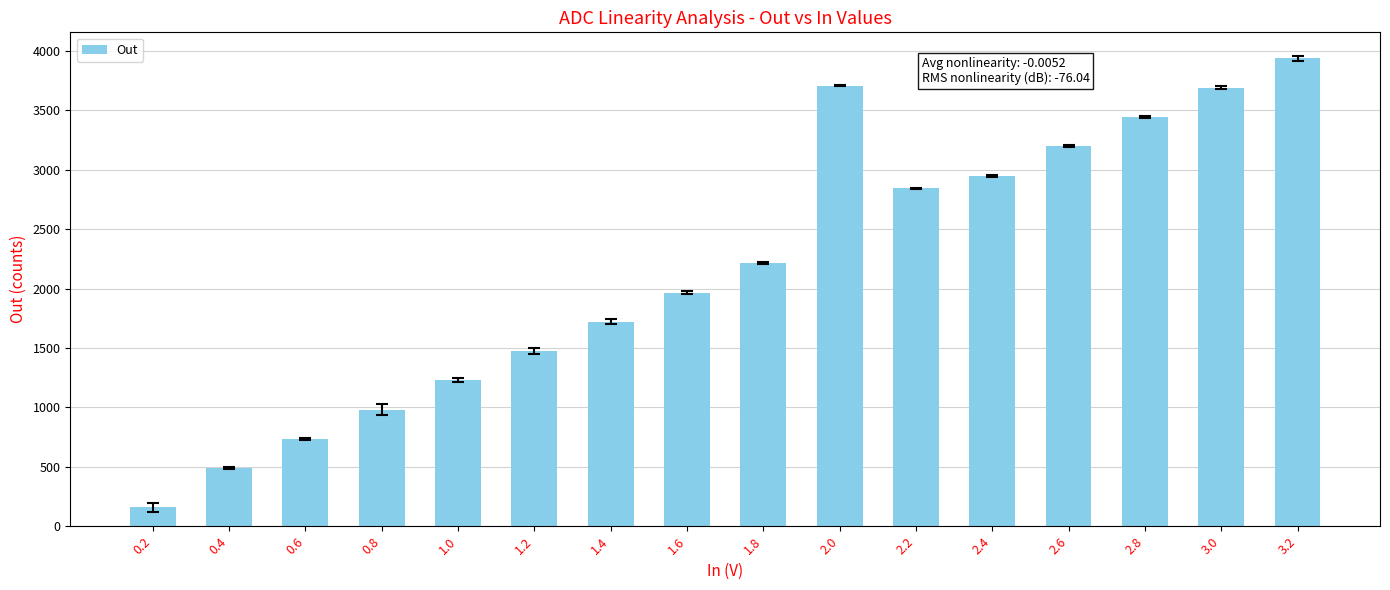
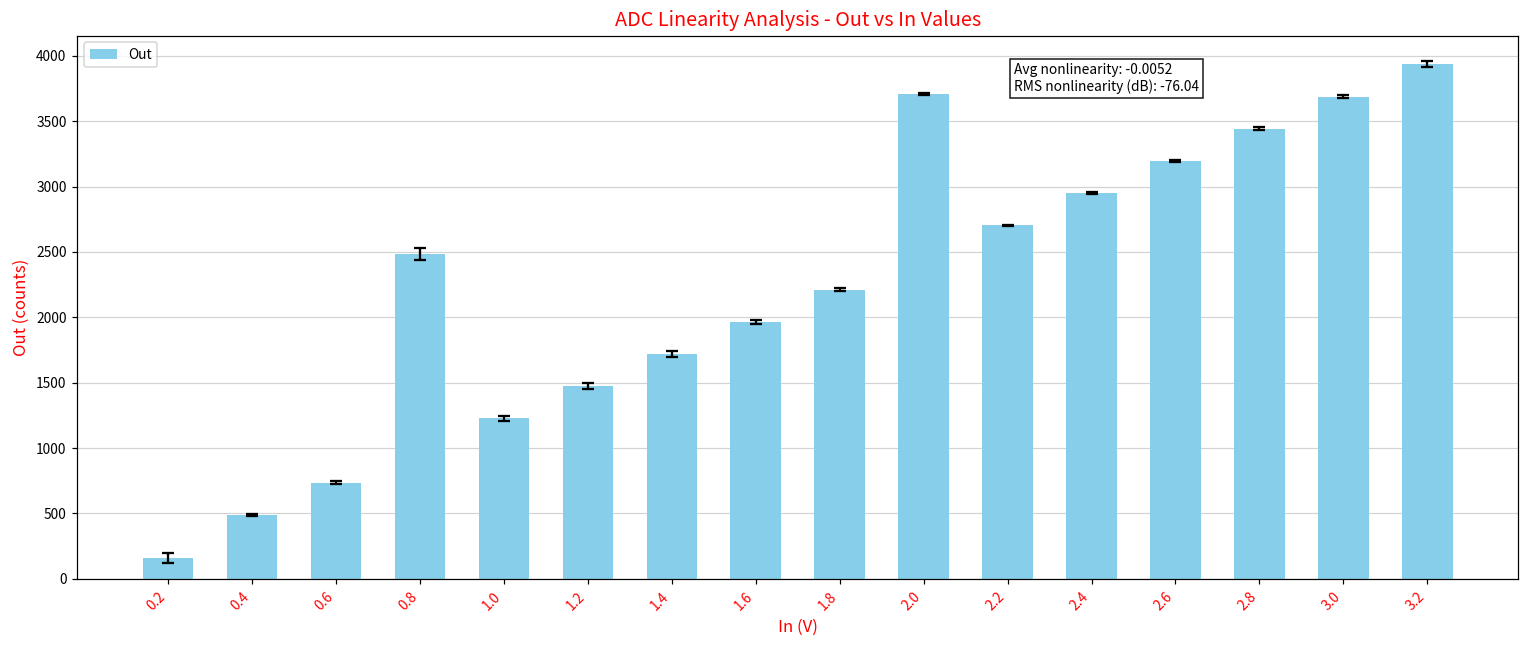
Out, 0.8: 980 -> 2480
Out, 2.2: 2840 -> 2700
